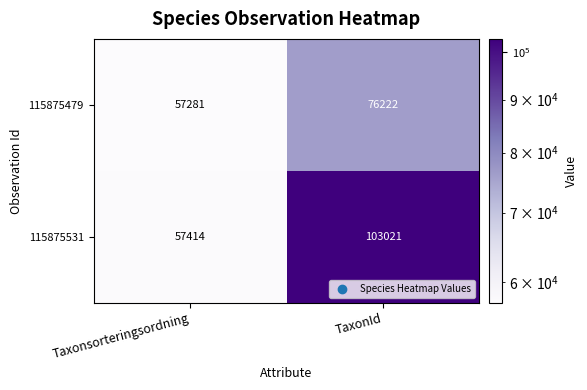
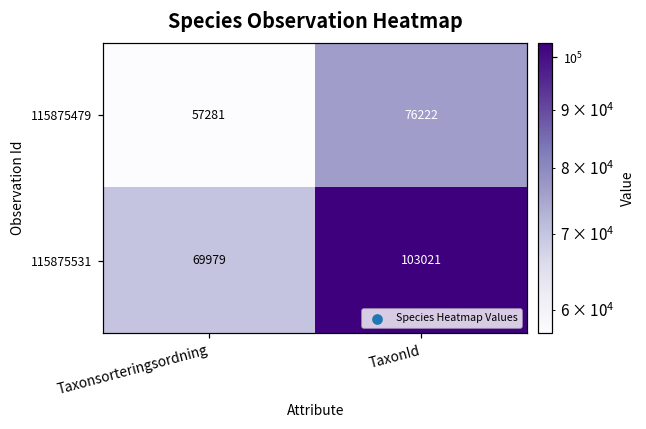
115875531, Taxonsorteringsordning: 57414 -> 69979
